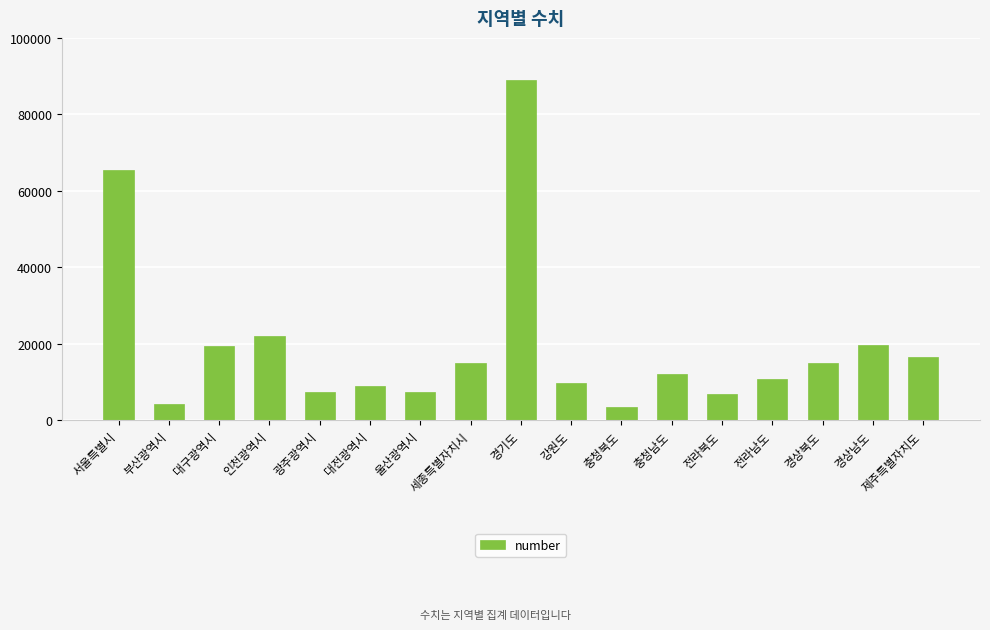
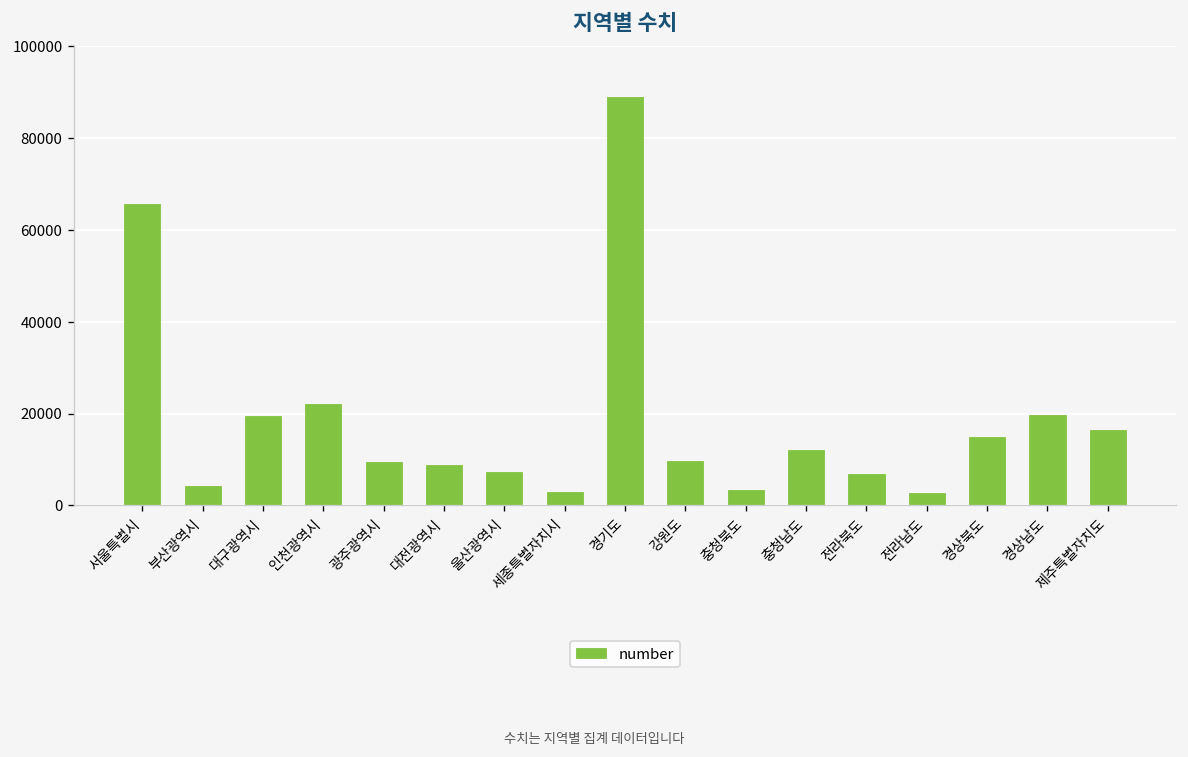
광주광역시: 7000 -> 10000
세종특별자치시: 15000 -> 3000
전라남도: 11000 -> 3000
